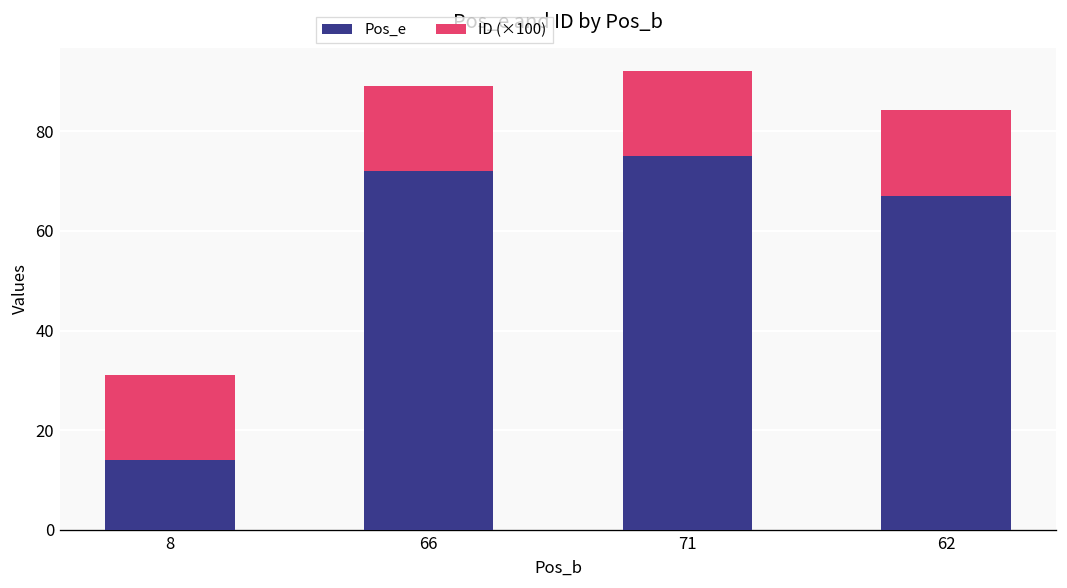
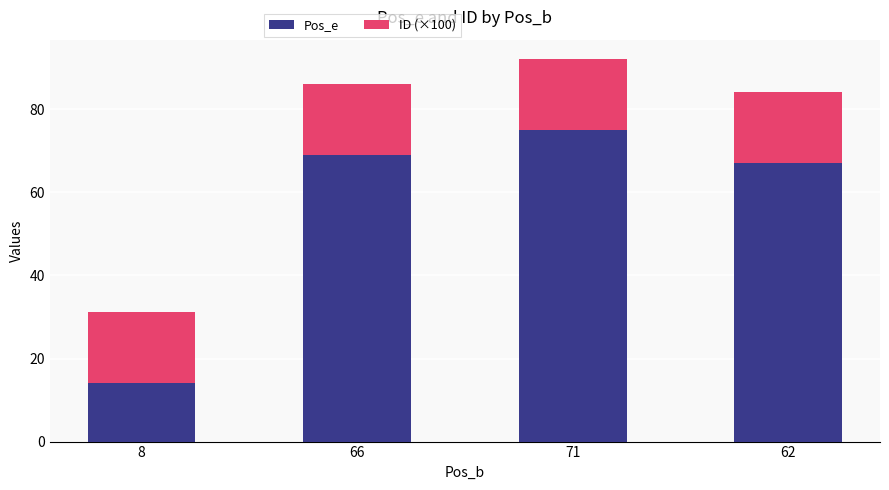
Pos_e, 66: 72 -> 69
